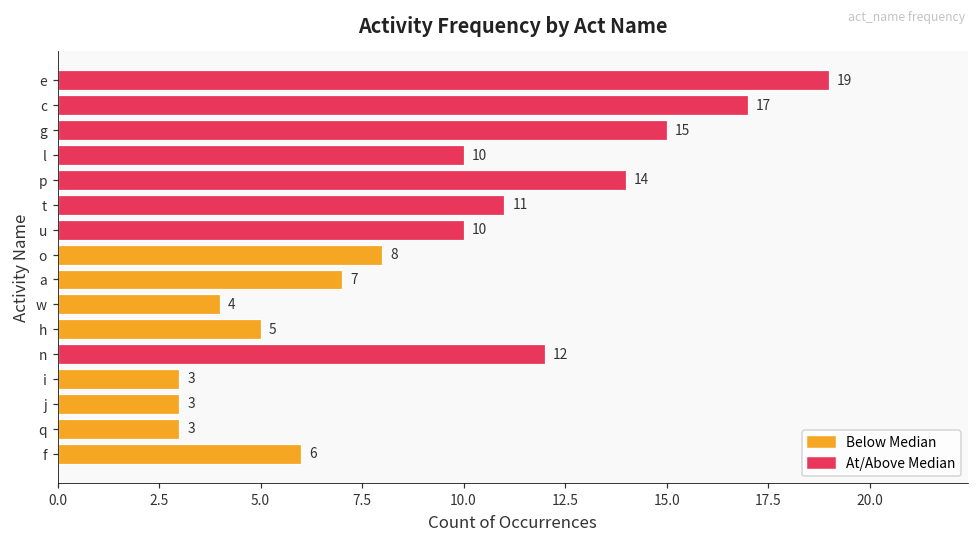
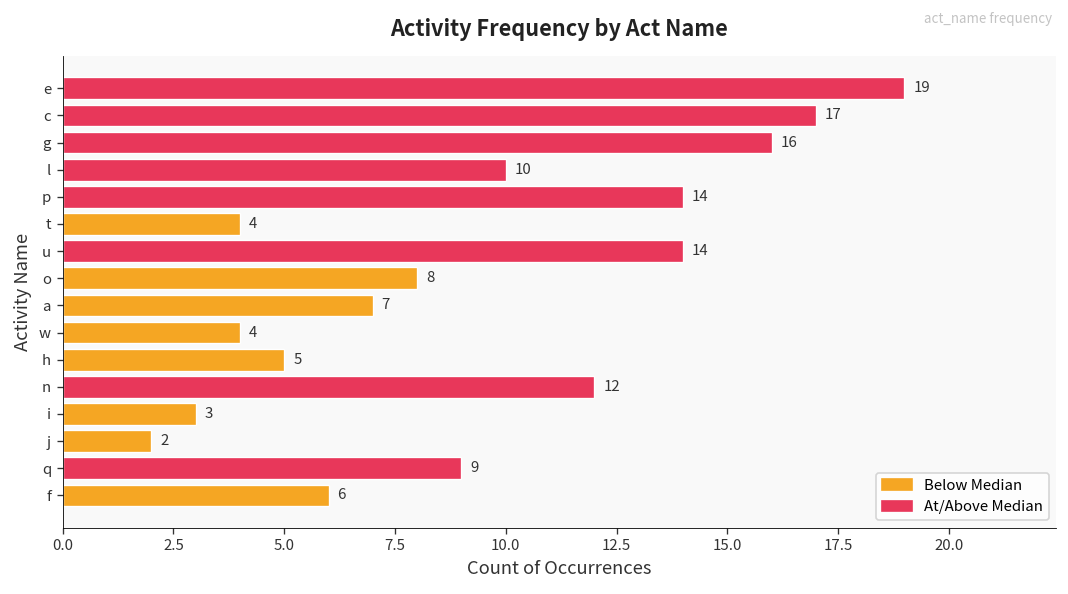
g: 15 -> 16
t: 11 -> 4
u: 10 -> 14
j: 3 -> 2
q: 3 -> 9
